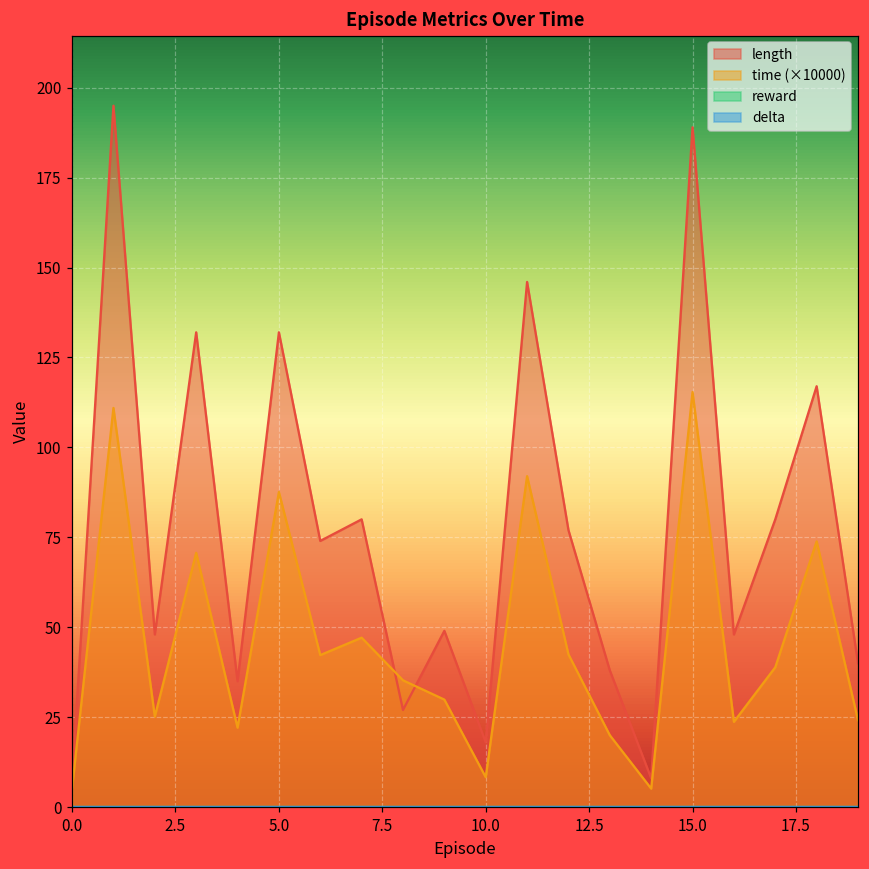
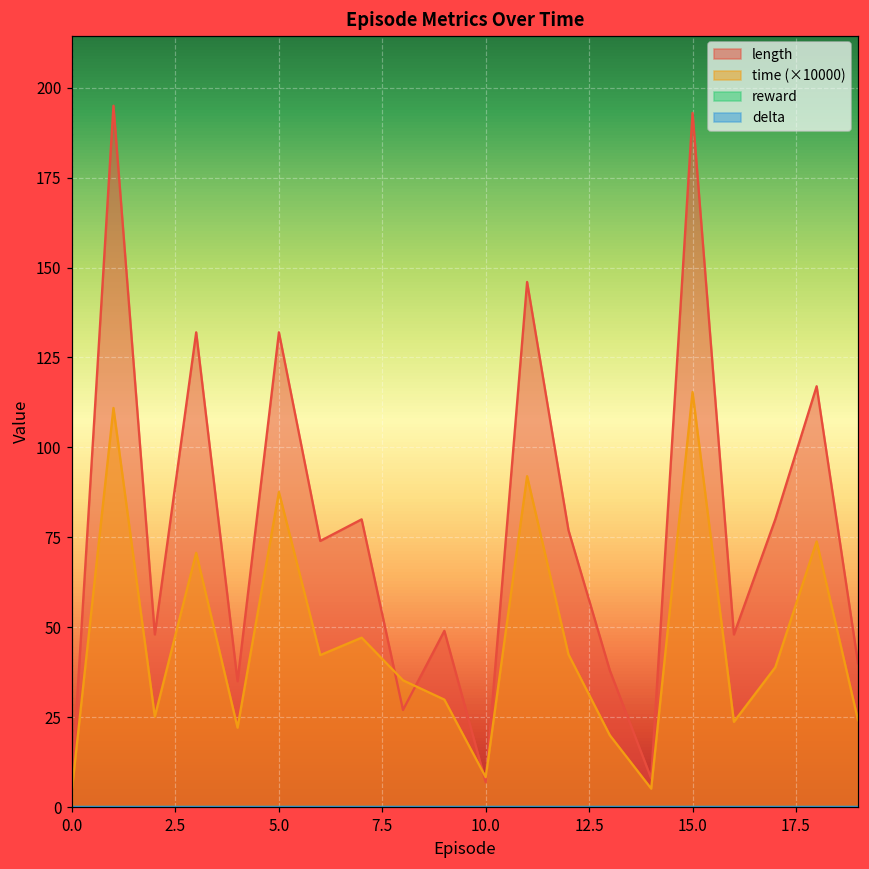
length, 10.0: 18 -> 7
length, 15.0: 189 -> 193
